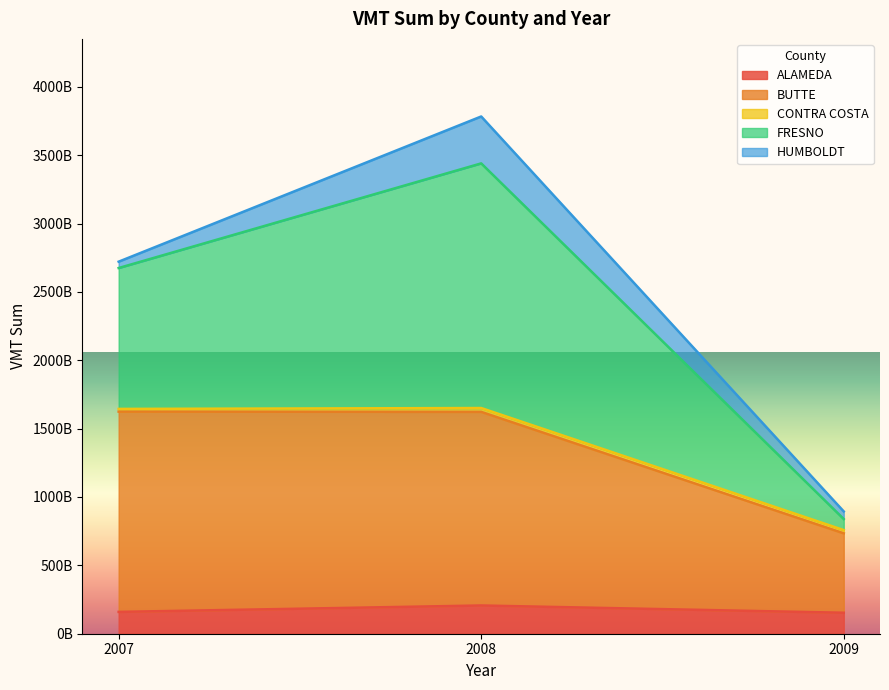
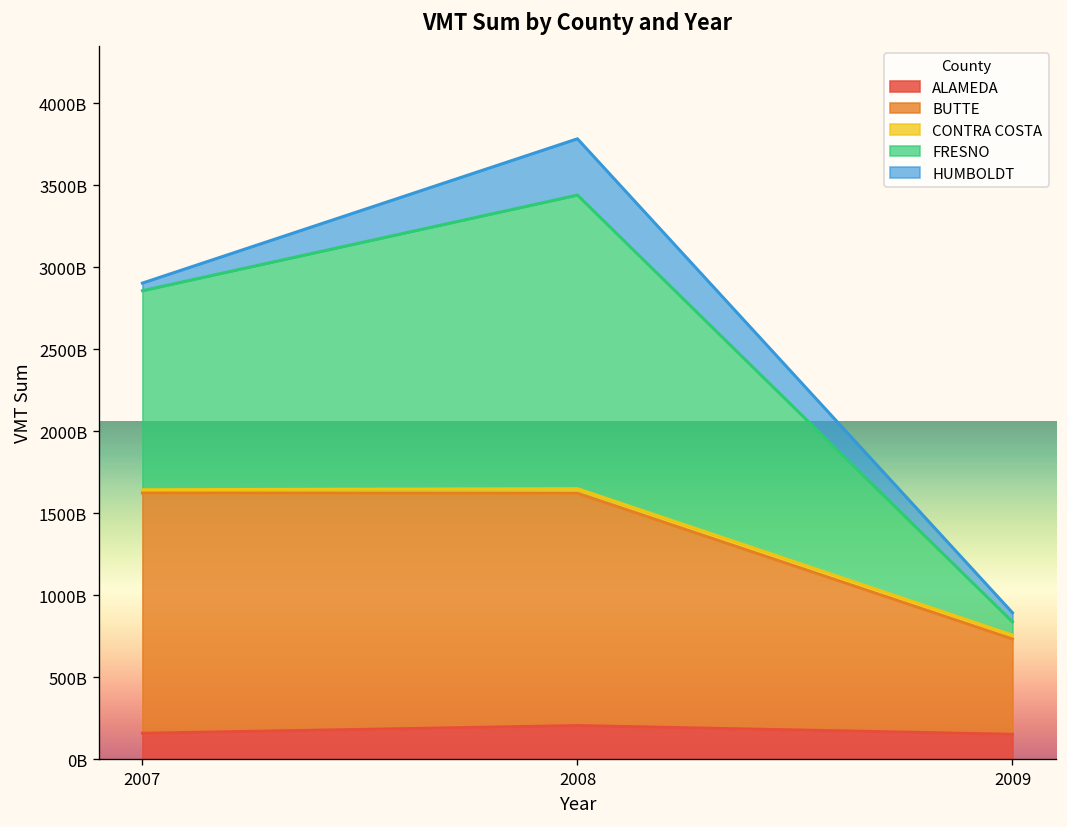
FRESNO, 2007: 1030000000000 -> 1210000000000
